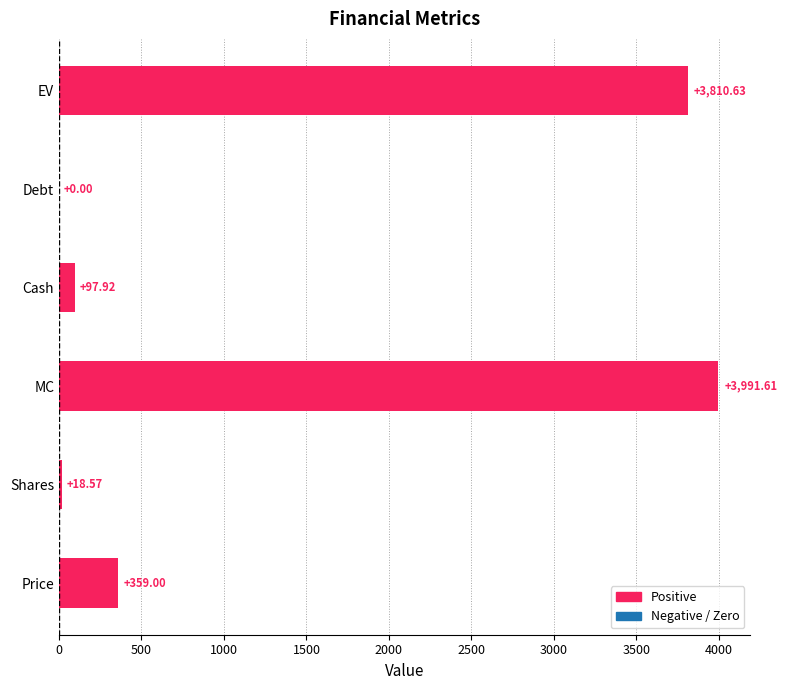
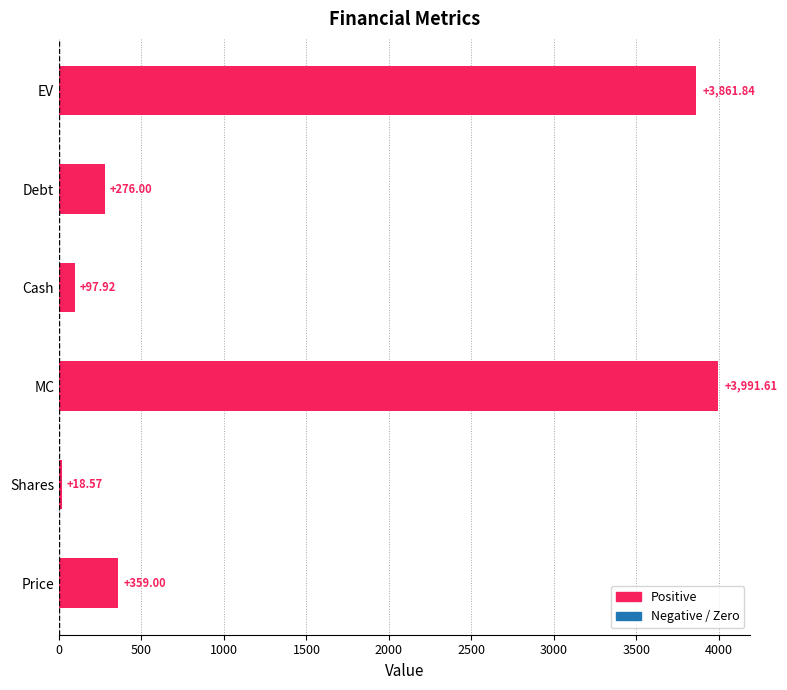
EV: +3,810.63 -> +3,861.84
Debt: +0.00 -> +276.00
